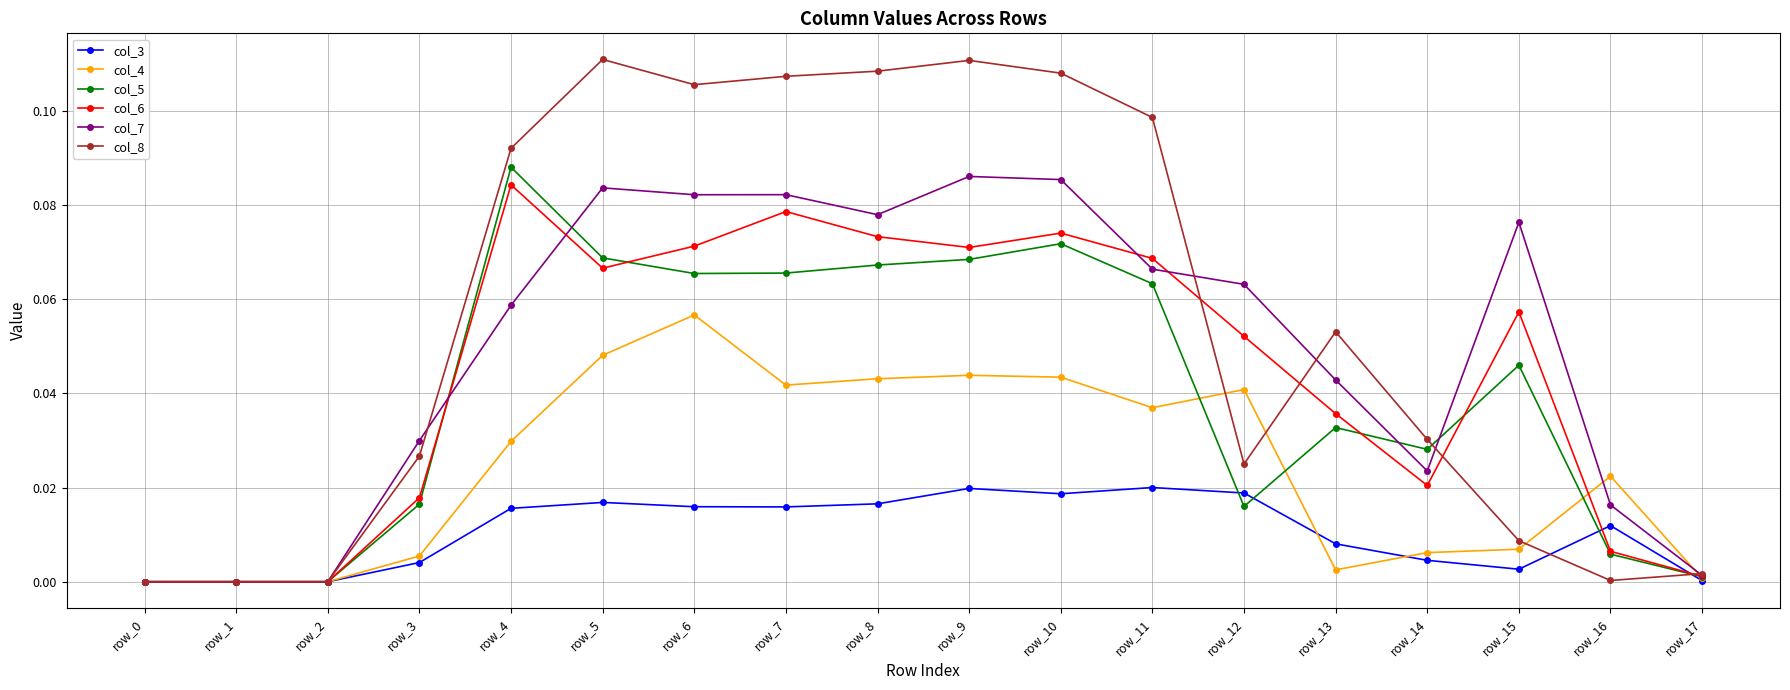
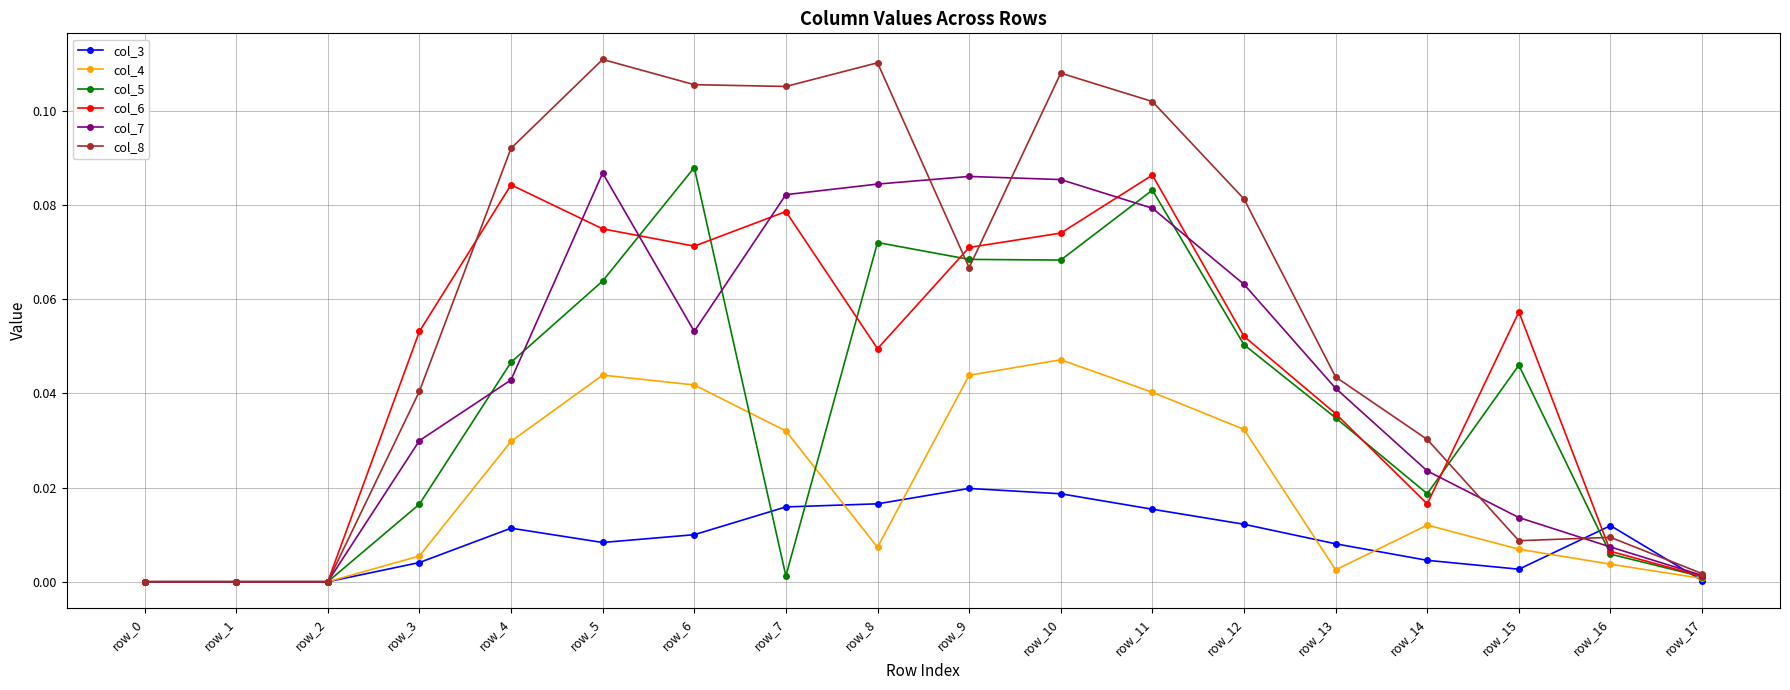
col_6, row_3: 0.018 -> 0.053
col_8, row_3: 0.027 -> 0.040
col_3, row_4: 0.016 -> 0.011
col_5, row_4: 0.088 -> 0.047
col_7, row_4: 0.059 -> 0.043
col_3, row_5: 0.017 -> 0.008
col_4, row_5: 0.048 -> 0.044
col_5, row_5: 0.069 -> 0.064
col_6, row_5: 0.067 -> 0.075
col_7, row_5: 0.084 -> 0.087
col_3, row_6: 0.016 -> 0.010
col_4, row_6: 0.057 -> 0.042
col_5, row_6: 0.065 -> 0.088
col_7, row_6: 0.082 -> 0.053
col_4, row_7: 0.042 -> 0.032
col_5, row_7: 0.066 -> 0.001
col_8, row_7: 0.107 -> 0.105
col_4, row_8: 0.043 -> 0.007
col_5, row_8: 0.067 -> 0.072
col_6, row_8: 0.073 -> 0.049
col_7, row_8: 0.078 -> 0.084
col_8, row_8: 0.108 -> 0.110
col_8, row_9: 0.111 -> 0.067
col_4, row_10: 0.043 -> 0.047
col_5, row_10: 0.072 -> 0.068
col_3, row_11: 0.020 -> 0.015
col_4, row_11: 0.037 -> 0.040
col_5, row_11: 0.063 -> 0.083
col_6, row_11: 0.069 -> 0.086
col_7, row_11: 0.066 -> 0.079
col_8, row_11: 0.099 -> 0.102
col_3, row_12: 0.019 -> 0.012
col_4, row_12: 0.041 -> 0.032
col_5, row_12: 0.016 -> 0.050
col_8, row_12: 0.025 -> 0.081
col_5, row_13: 0.033 -> 0.035
col_7, row_13: 0.043 -> 0.041
col_8, row_13: 0.053 -> 0.043
col_4, row_14: 0.006 -> 0.012
col_5, row_14: 0.028 -> 0.019
col_6, row_14: 0.020 -> 0.017
col_7, row_15: 0.076 -> 0.014
col_4, row_16: 0.022 -> 0.004
col_7, row_16: 0.016 -> 0.007
col_8, row_16: 0.000 -> 0.009
